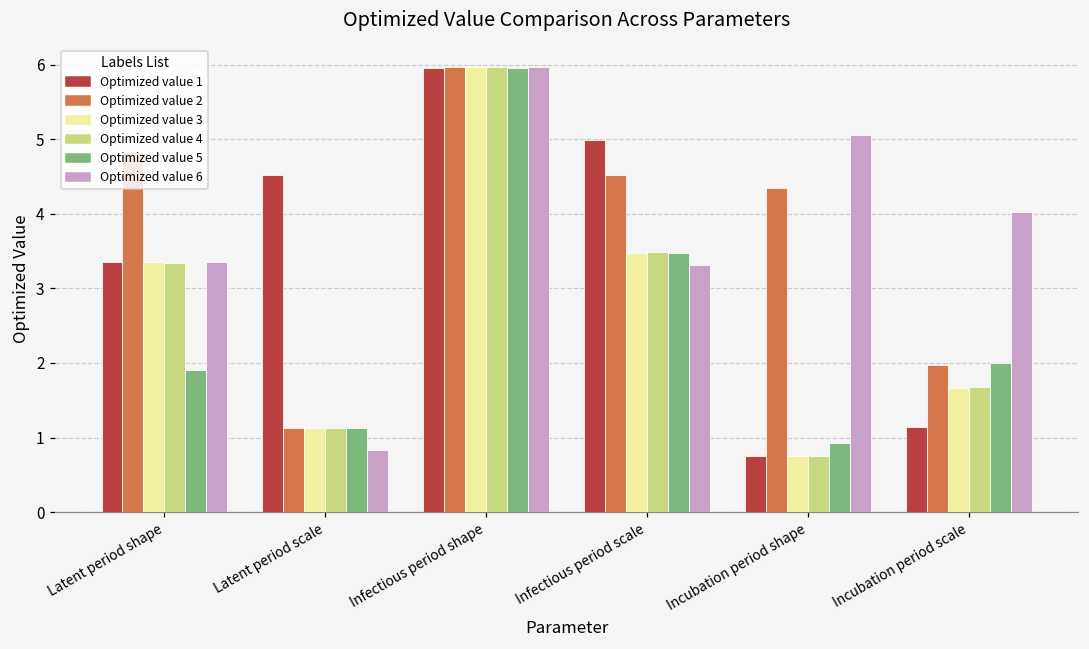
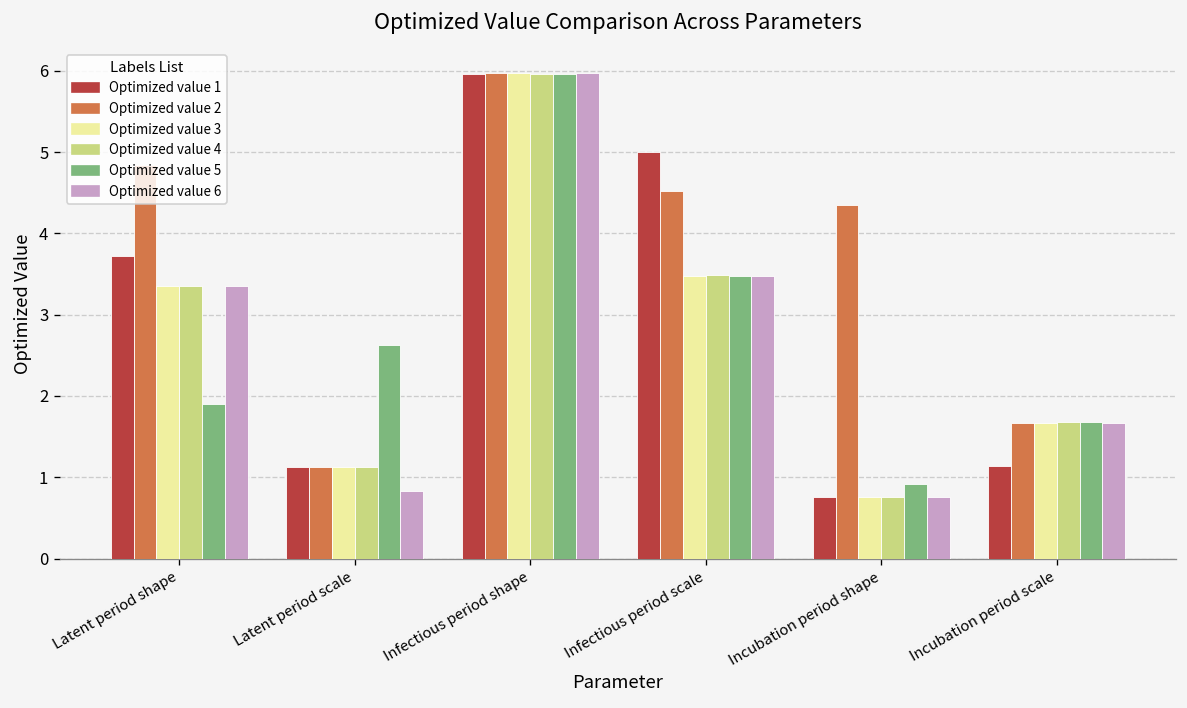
Optimized value 1, Latent period shape: 3.4 -> 3.7
Optimized value 1, Latent period scale: 4.5 -> 1.1
Optimized value 5, Latent period scale: 1.1 -> 2.6
Optimized value 6, Infectious period scale: 3.3 -> 3.5
Optimized value 6, Incubation period shape: 5.1 -> 0.8
Optimized value 2, Incubation period scale: 2.0 -> 1.7
Optimized value 5, Incubation period scale: 2.0 -> 1.7
Optimized value 6, Incubation period scale: 4.0 -> 1.7
